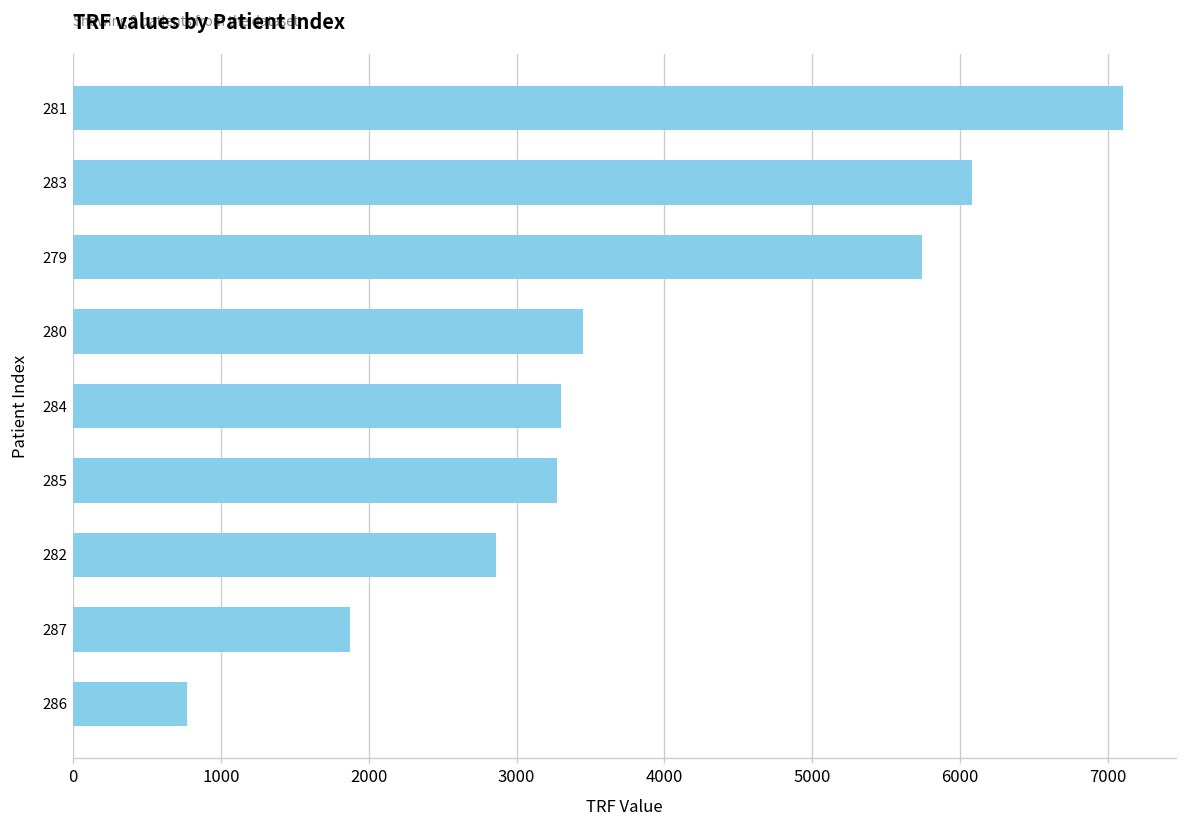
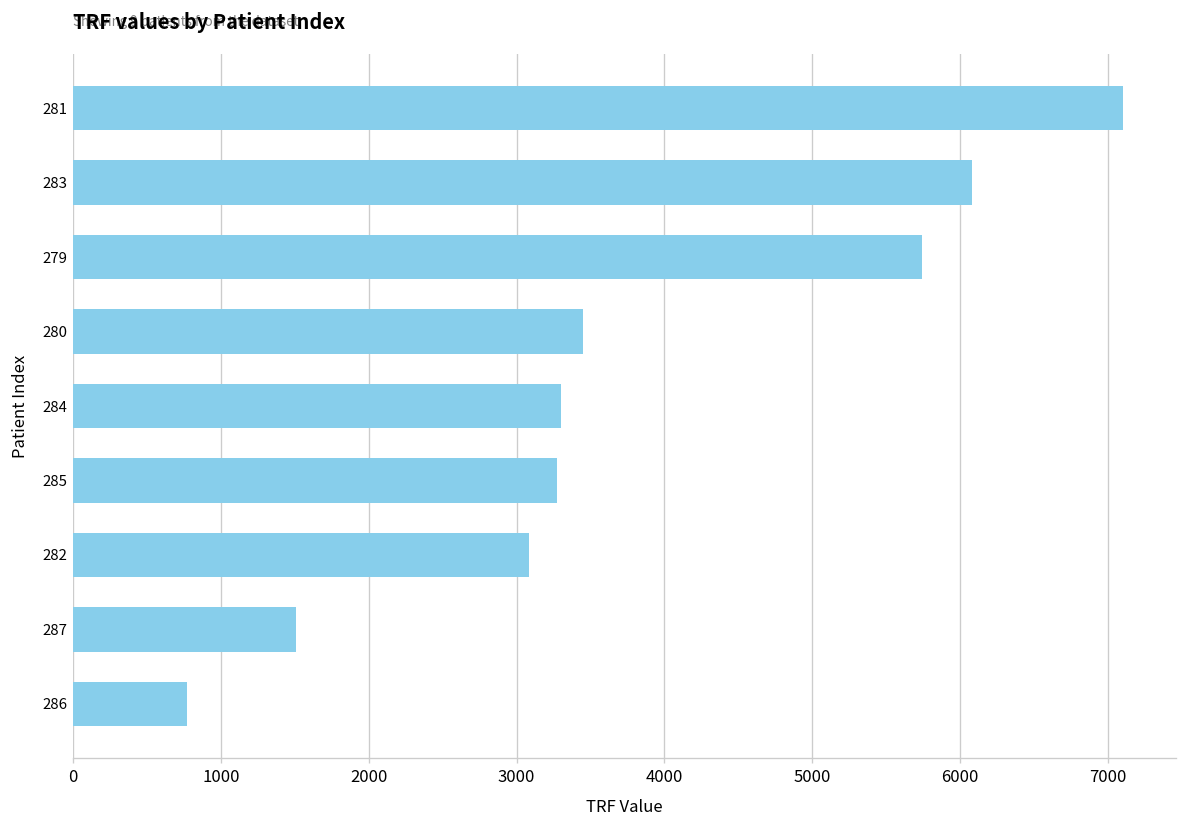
282: 2860 -> 3080
287: 1870 -> 1510
